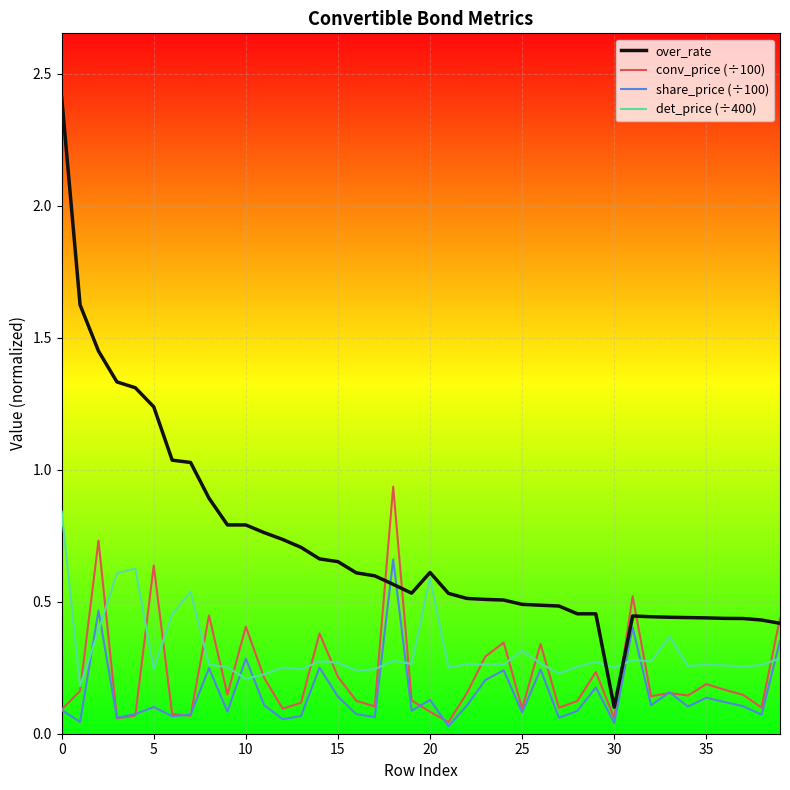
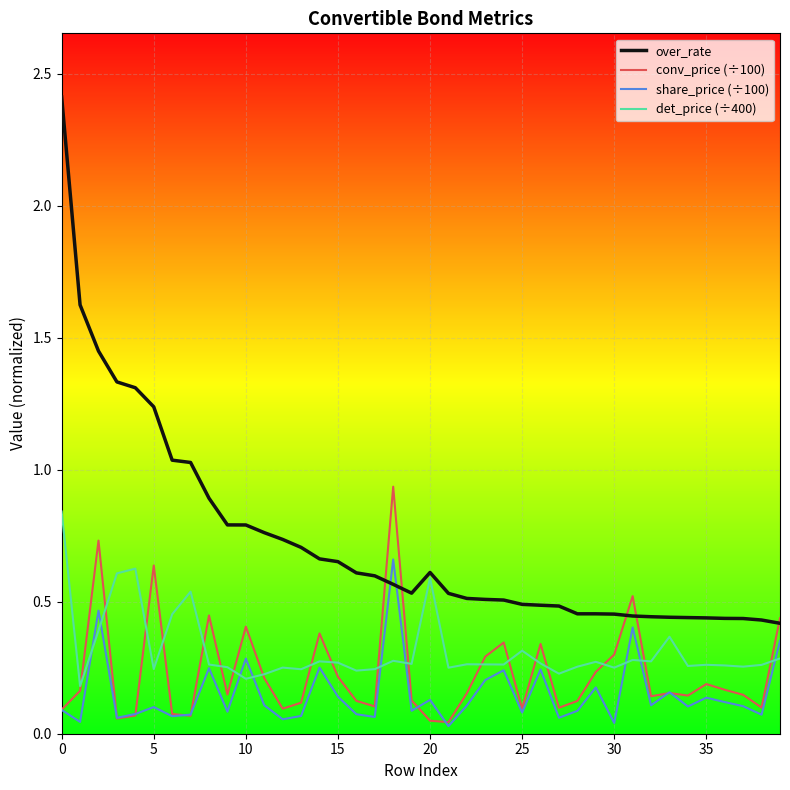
conv_price (÷100), 20: 0.08 -> 0.05
over_rate, 30: 0.10 -> 0.45
conv_price (÷100), 30: 0.06 -> 0.30
